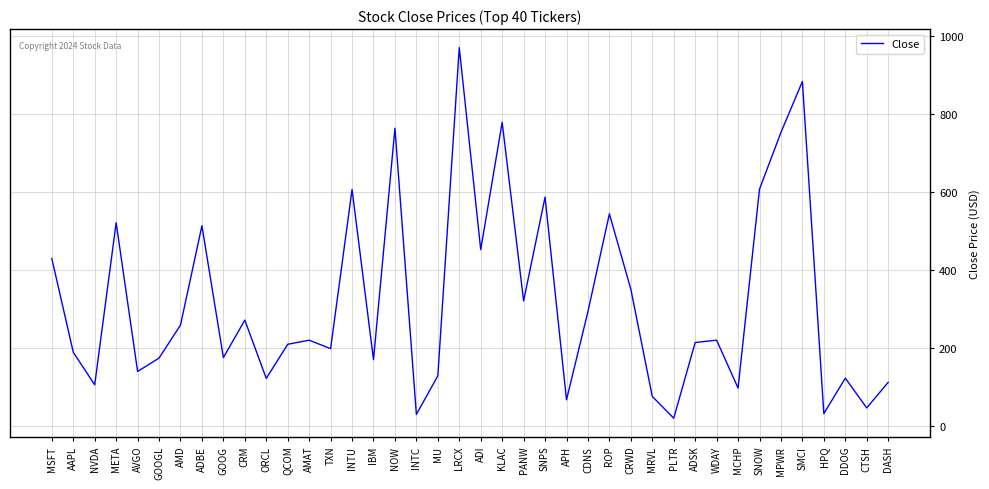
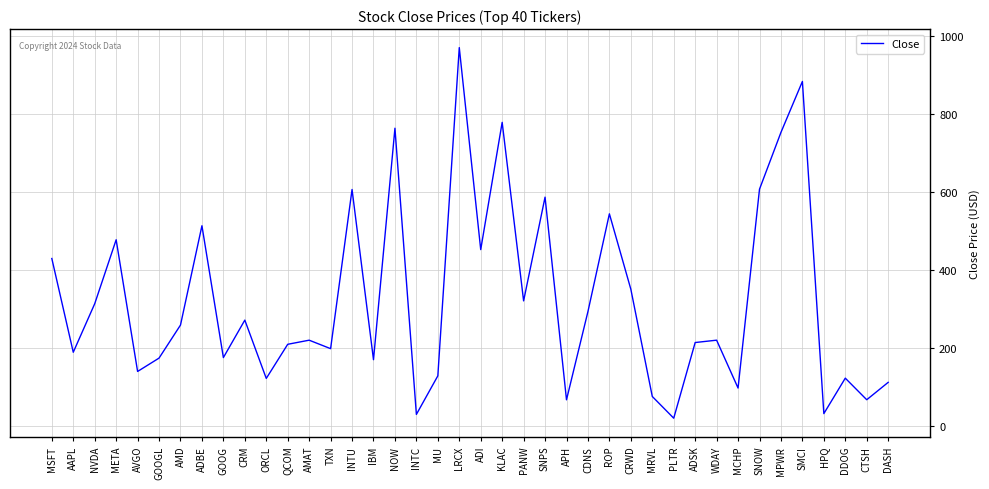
NVDA: 110 -> 310
META: 520 -> 480
CTSH: 50 -> 70
